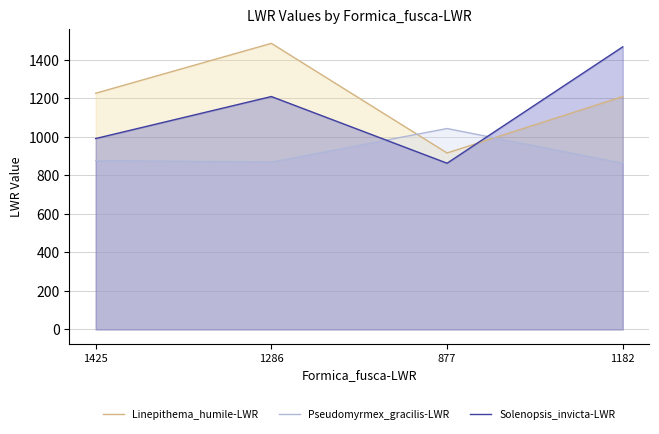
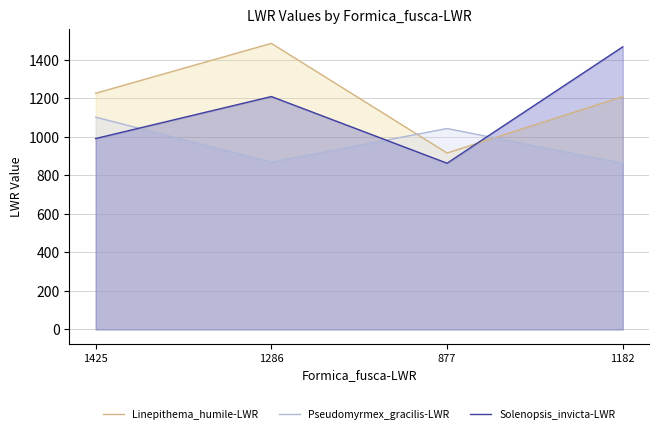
Pseudomyrmex_gracilis-LWR, 1425: 880 -> 1100
